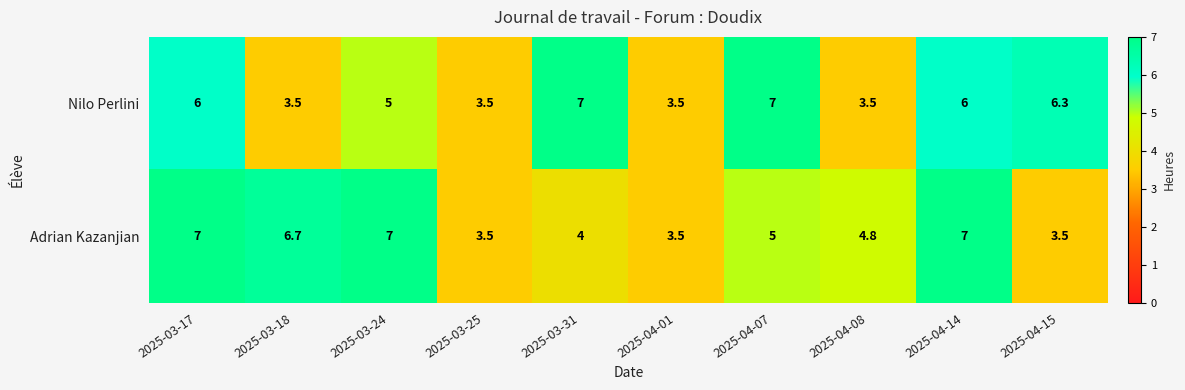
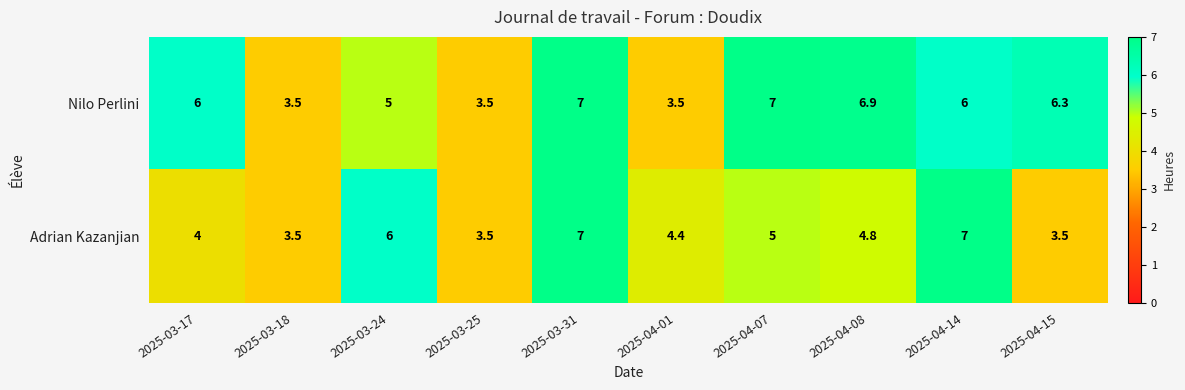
Nilo Perlini, 2025-04-08: 3.5 -> 6.9
Adrian Kazanjian, 2025-03-17: 7 -> 4
Adrian Kazanjian, 2025-03-18: 6.7 -> 3.5
Adrian Kazanjian, 2025-03-24: 7 -> 6
Adrian Kazanjian, 2025-03-31: 4 -> 7
Adrian Kazanjian, 2025-04-01: 3.5 -> 4.4
